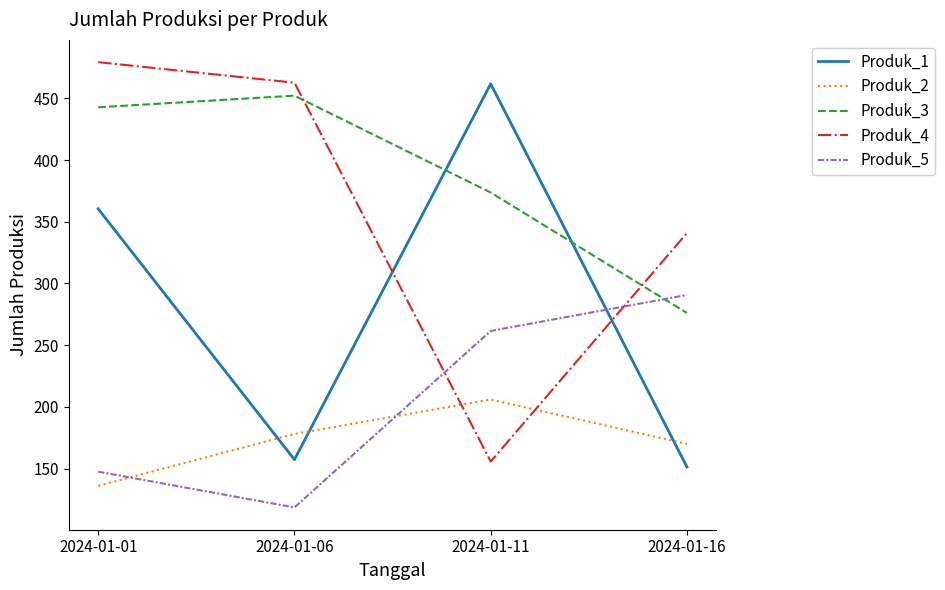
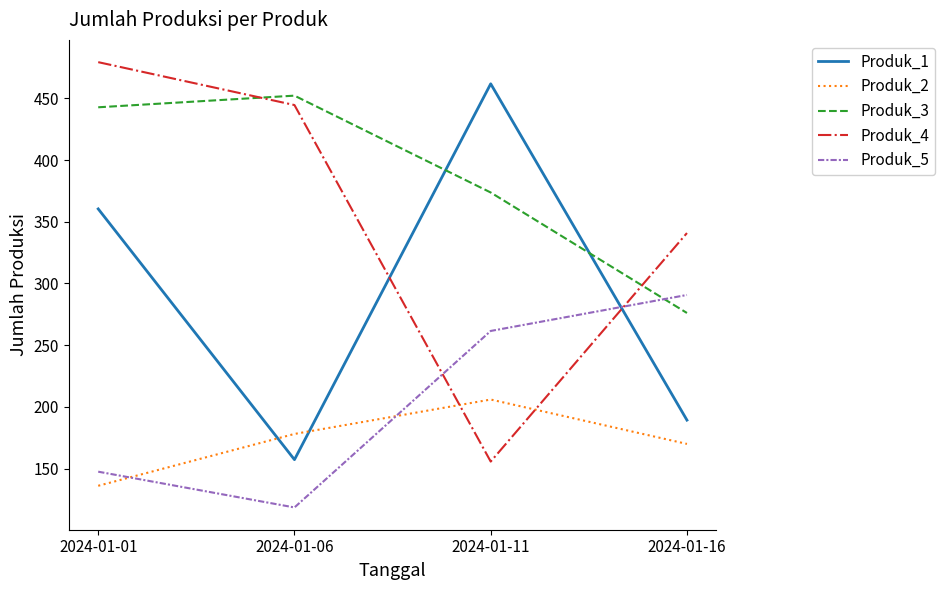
Produk_4, 2024-01-06: 463 -> 445
Produk_1, 2024-01-16: 151 -> 189
